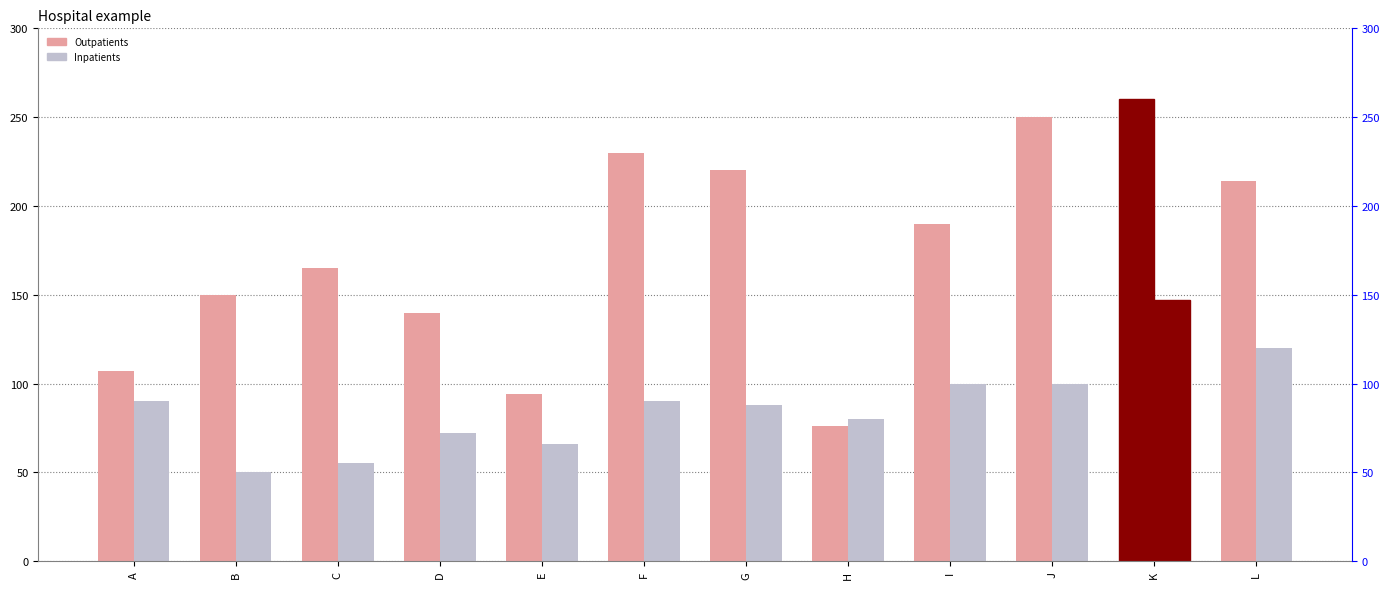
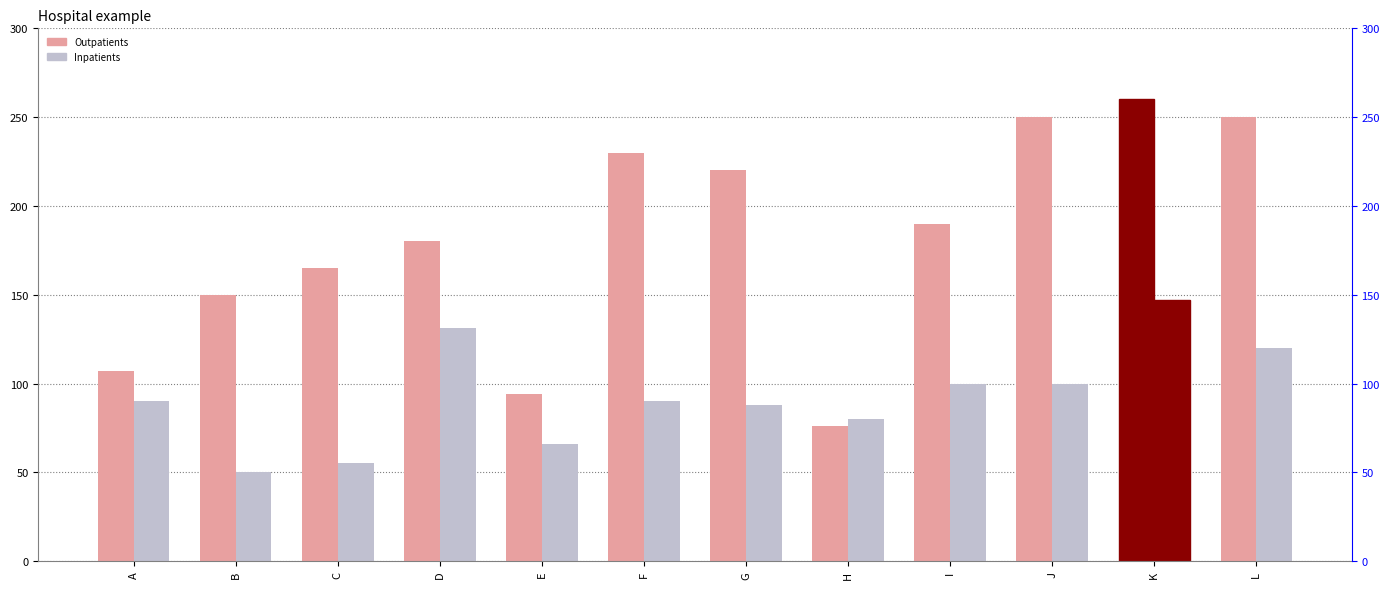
Outpatients, D: 140 -> 180
Inpatients, D: 72 -> 131
Outpatients, L: 214 -> 250
